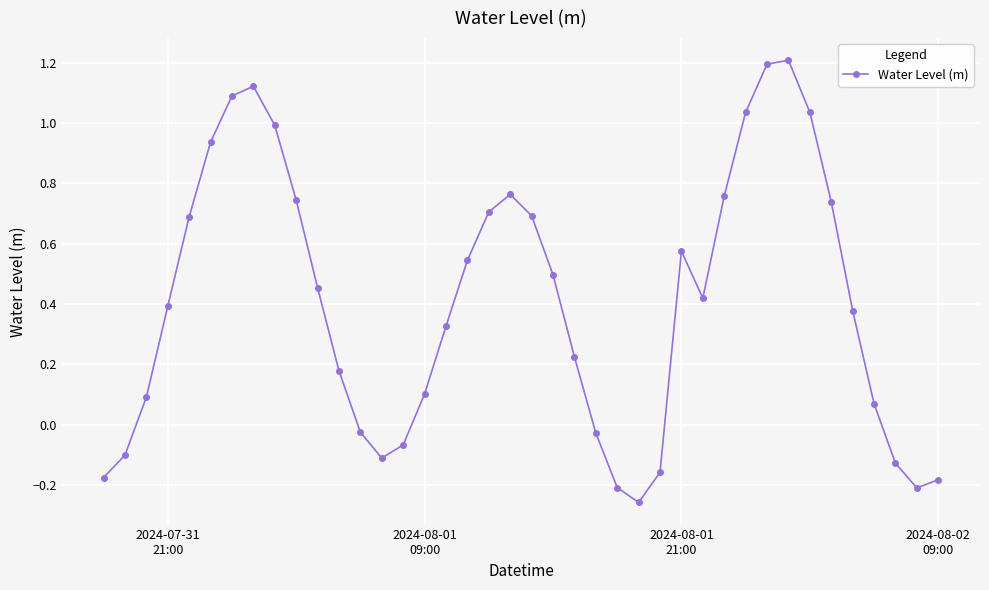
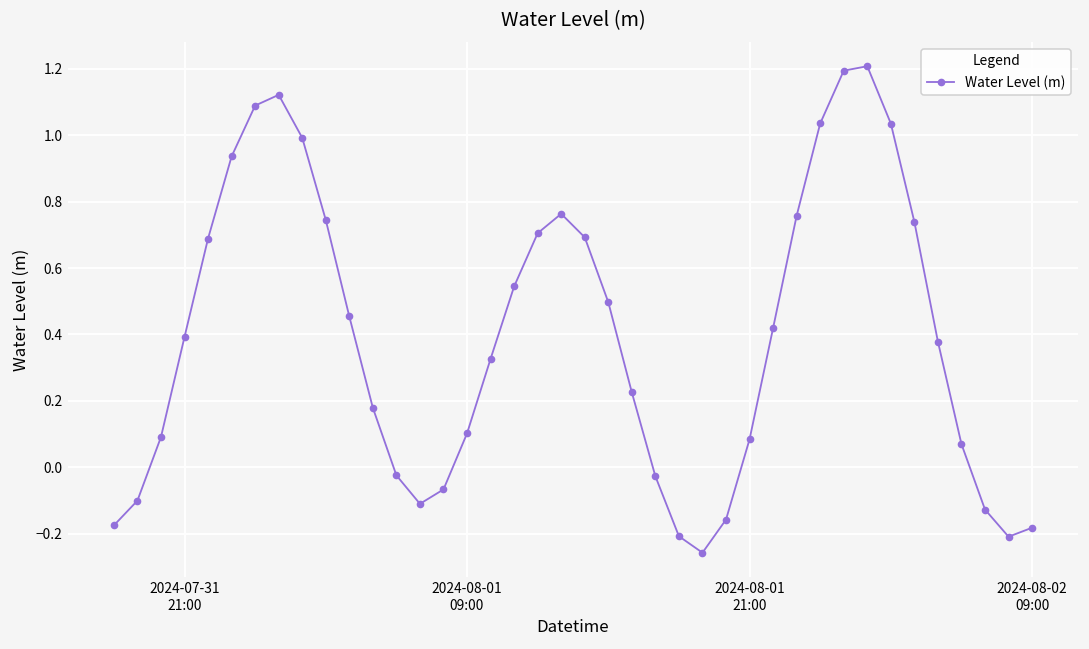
2024-08-01 21:00: 0.58 -> 0.08
